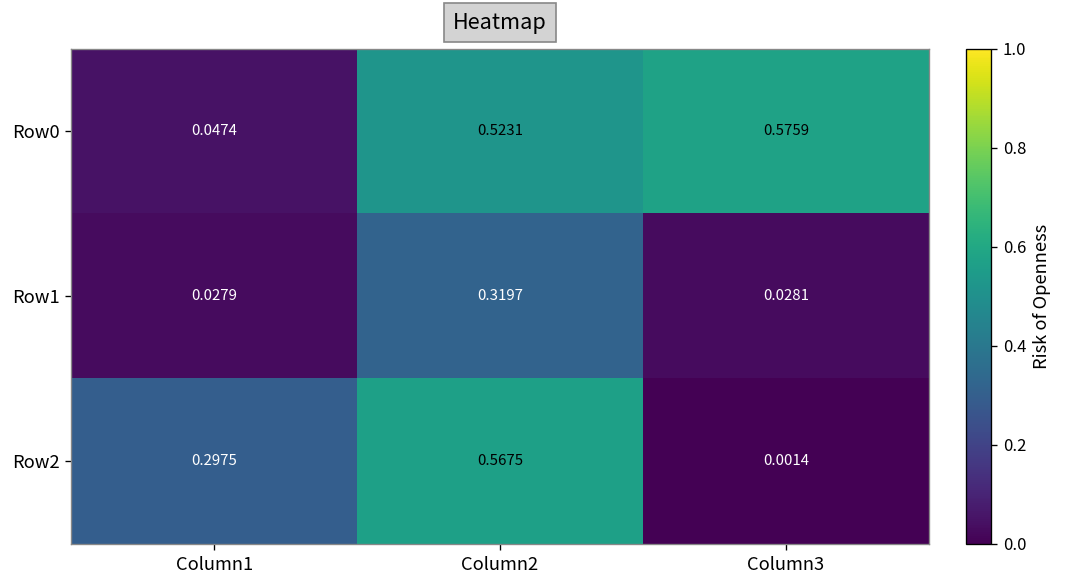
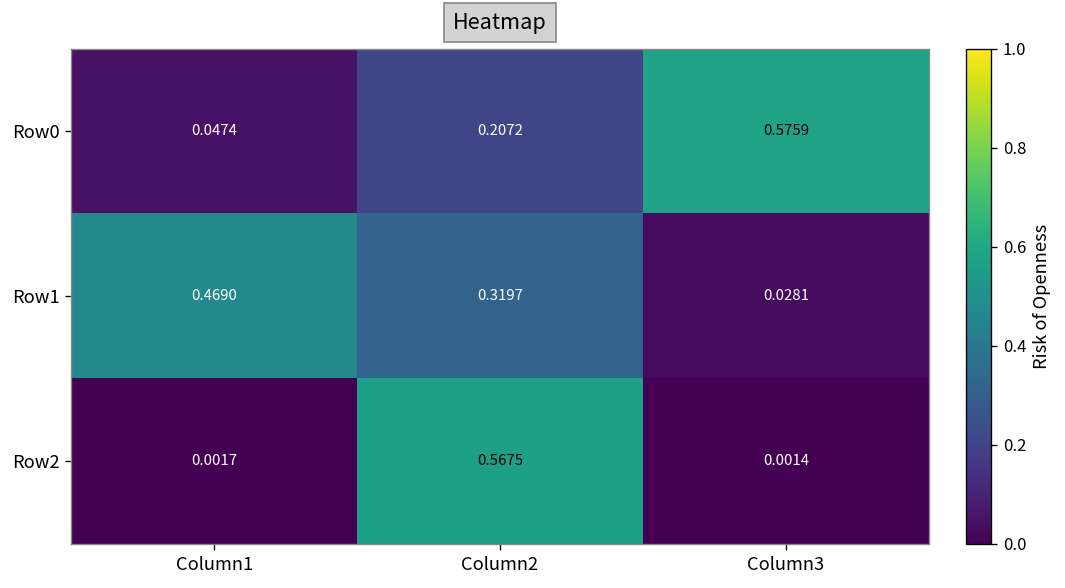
Row0, Column2: 0.5231 -> 0.2072
Row1, Column1: 0.0279 -> 0.4690
Row2, Column1: 0.2975 -> 0.0017
